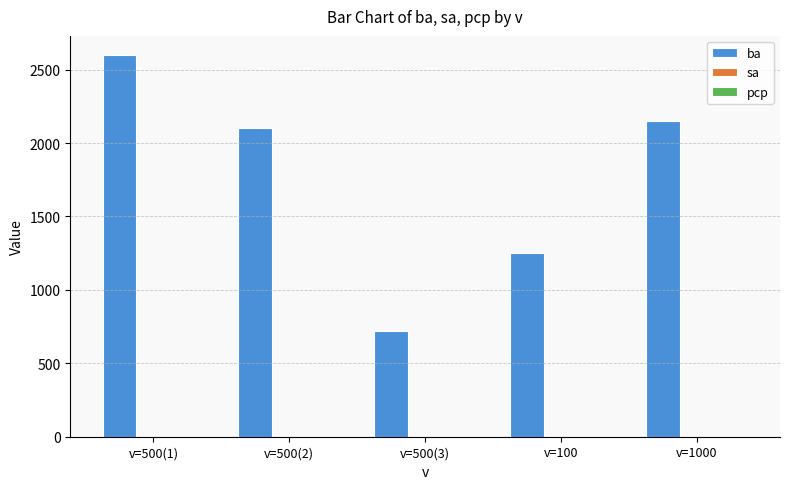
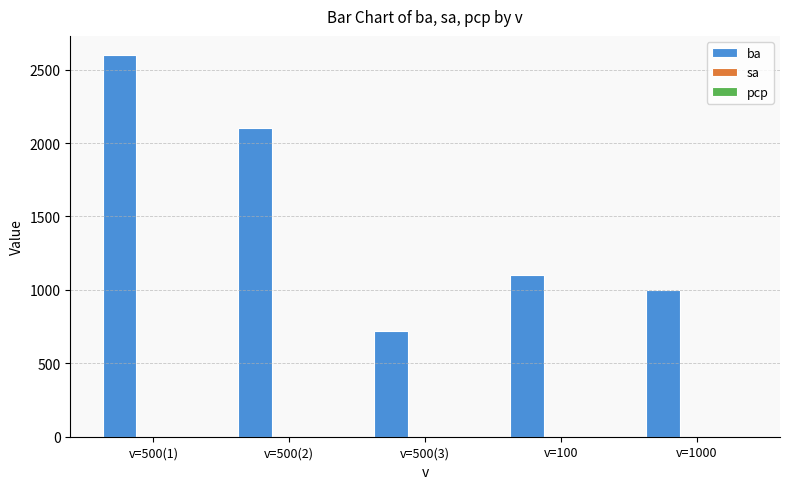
ba, v=100: 1250 -> 1100
ba, v=1000: 2150 -> 1000
